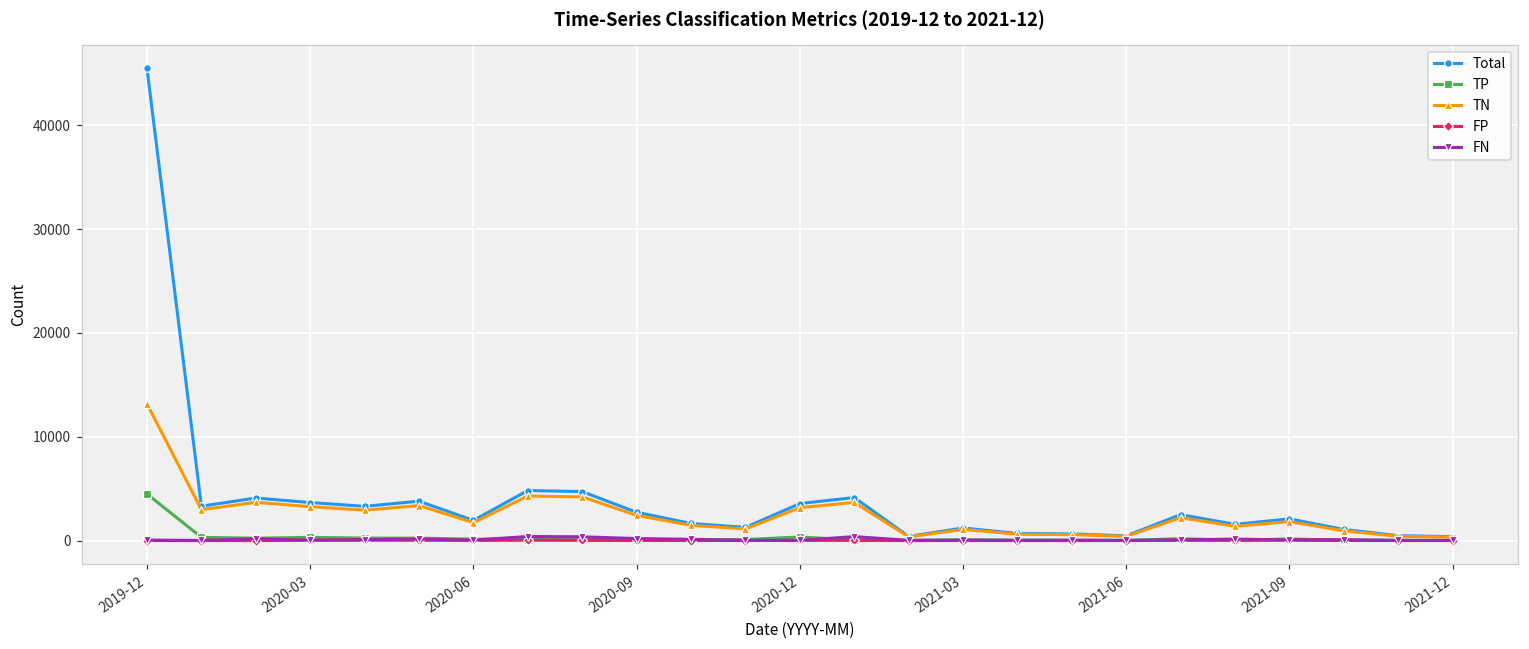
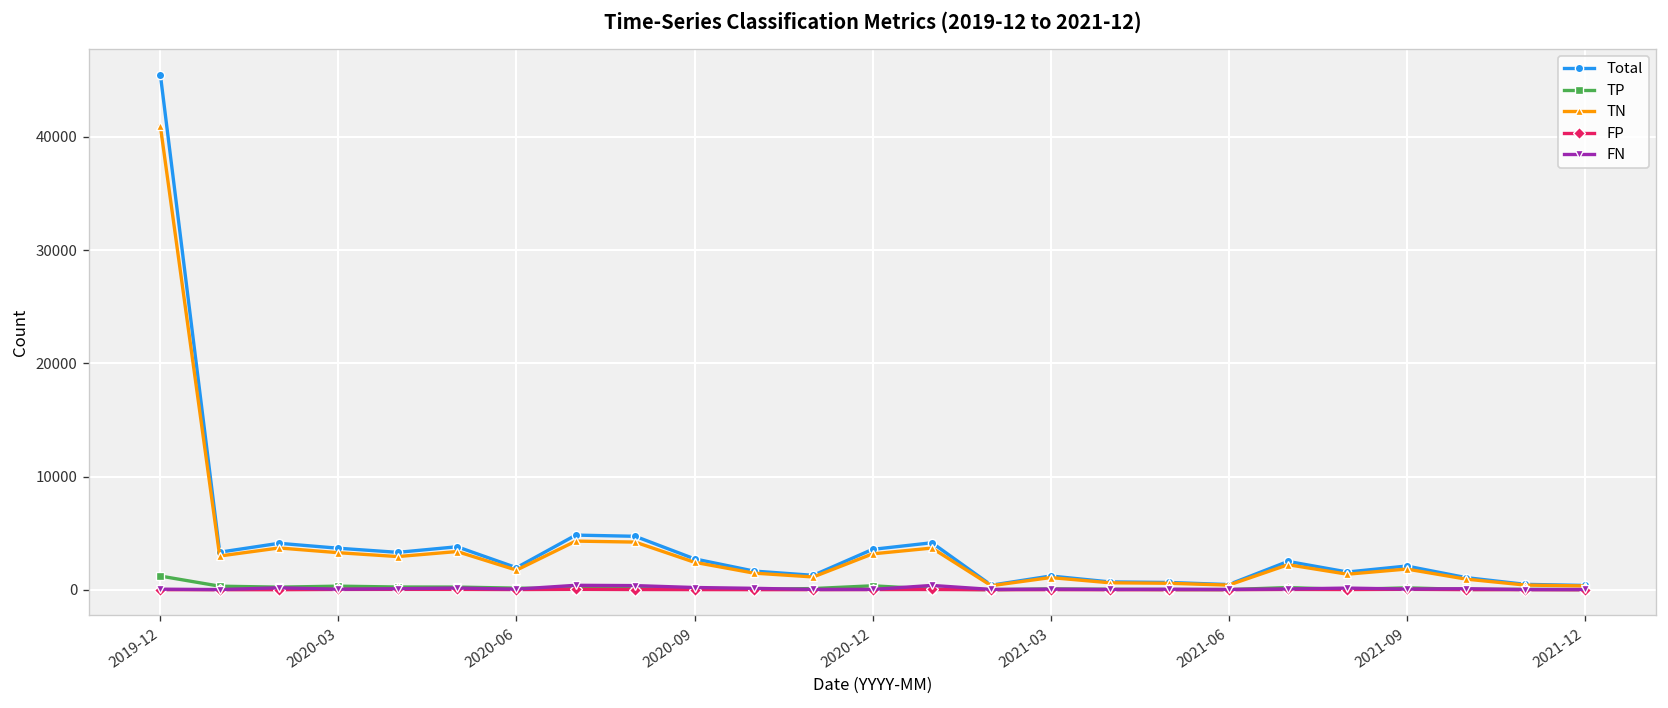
TP, 2019-12: 4000 -> 1000
TN, 2019-12: 13000 -> 41000
